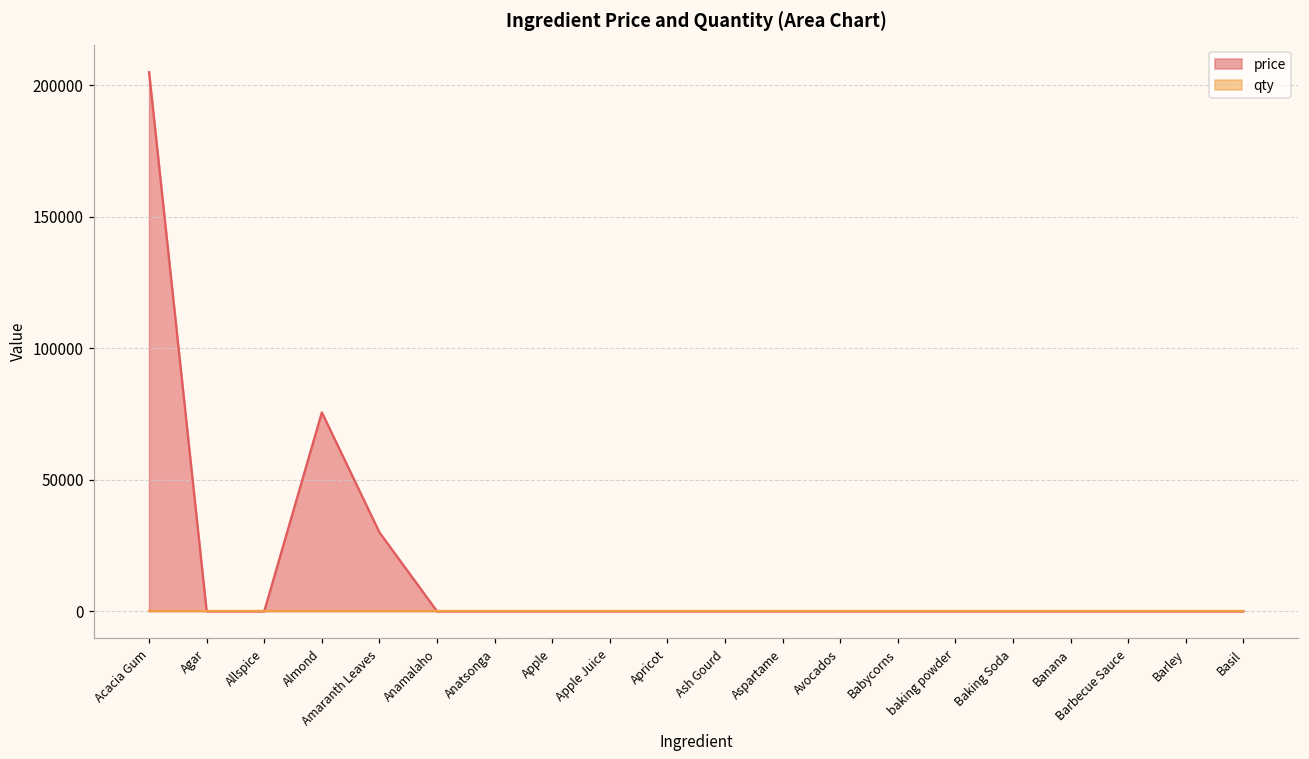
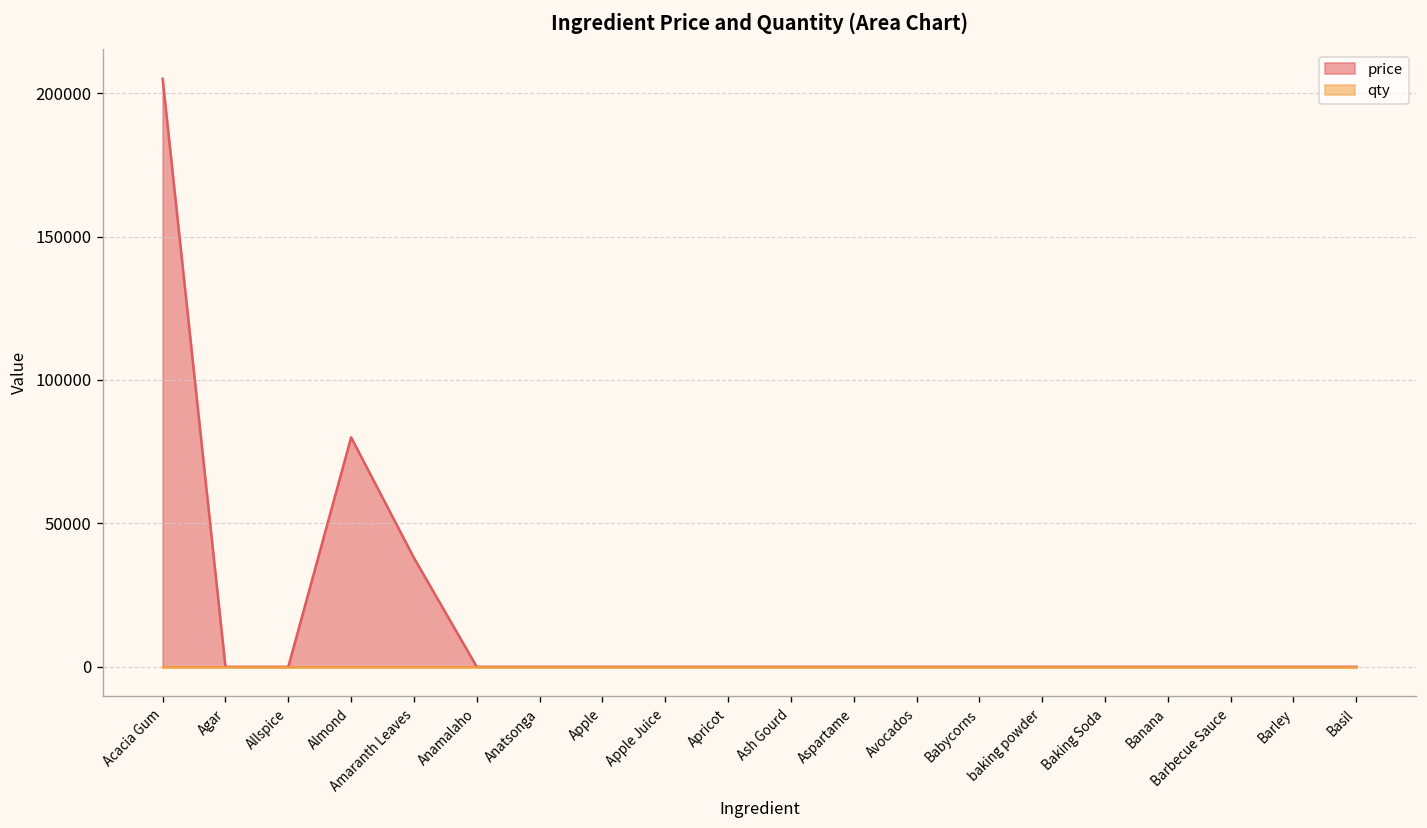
price, Almond: 76000 -> 80000
price, Amaranth Leaves: 30000 -> 38000
